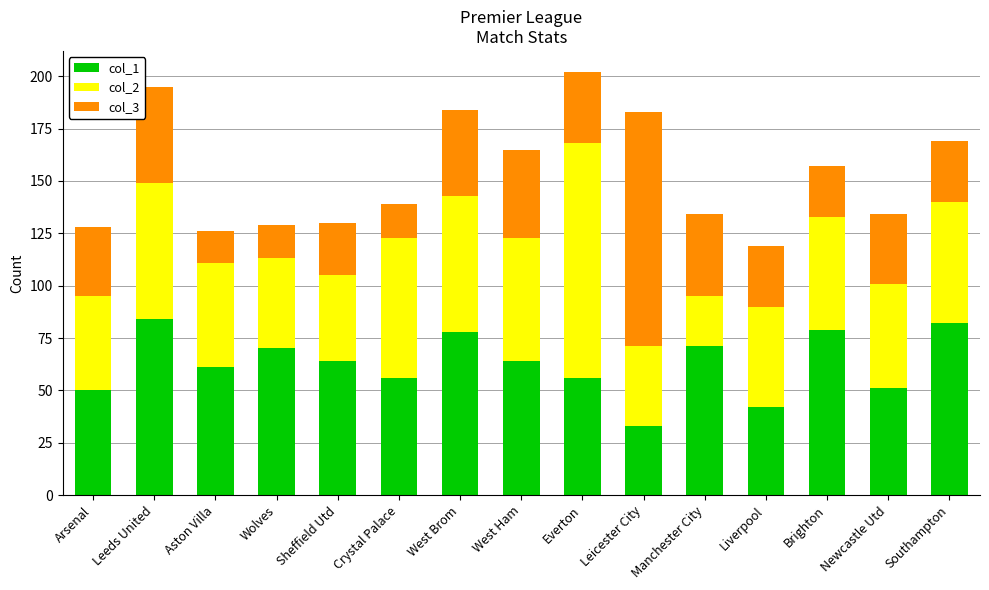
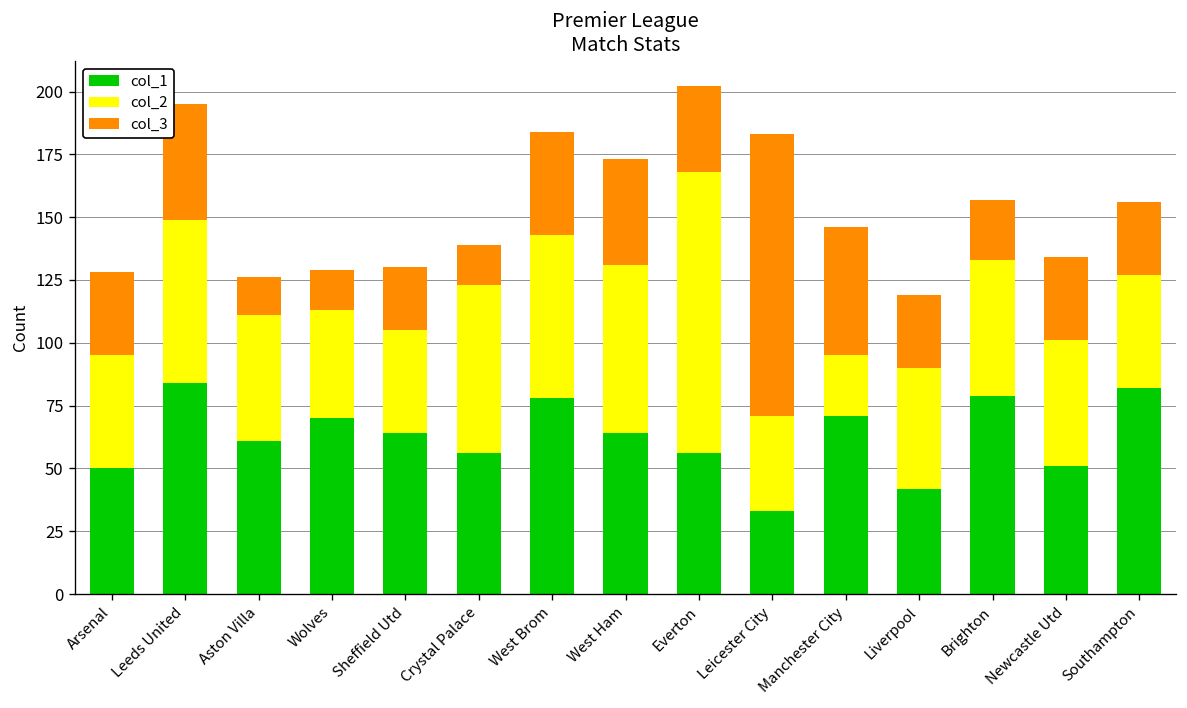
col_2, West Ham: 59 -> 67
col_3, Manchester City: 39 -> 51
col_2, Southampton: 58 -> 45
